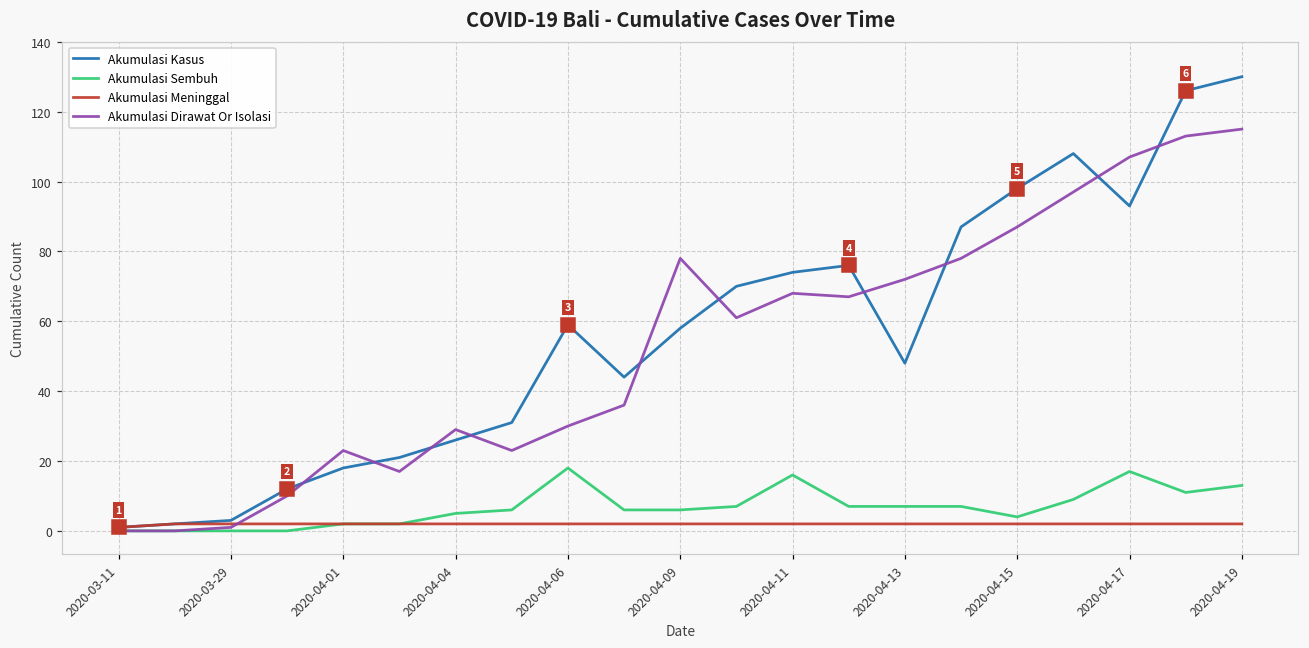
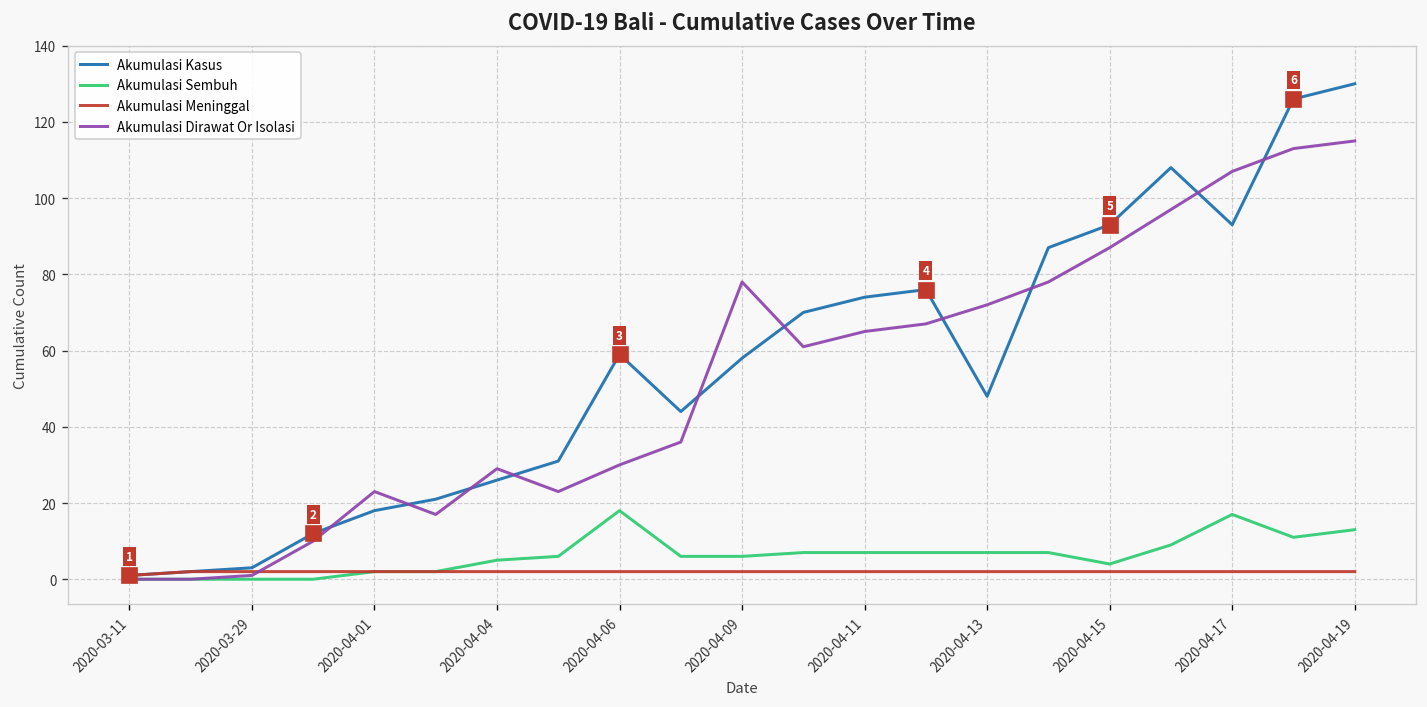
Akumulasi Sembuh, 2020-04-11: 16 -> 7
Akumulasi Dirawat Or Isolasi, 2020-04-11: 68 -> 65
Akumulasi Kasus, 2020-04-15: 98 -> 93
